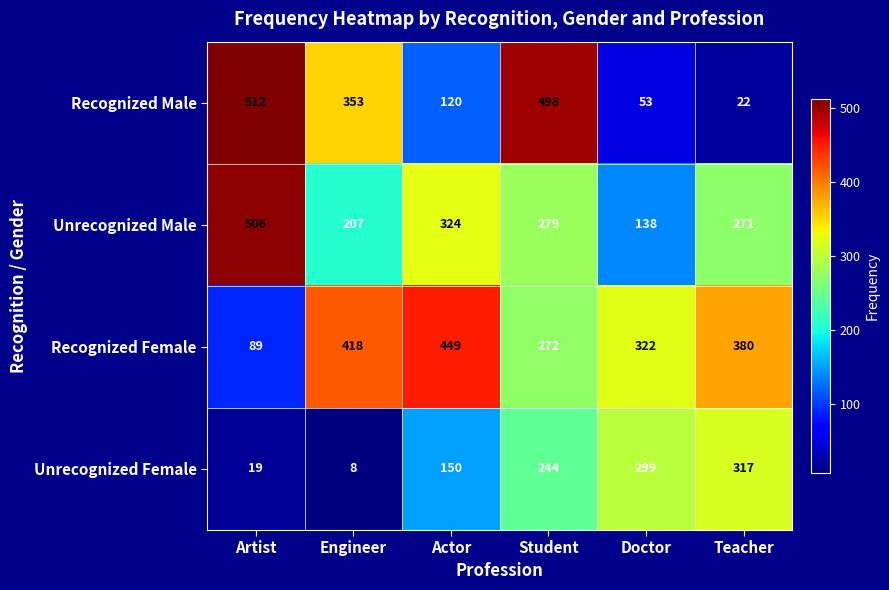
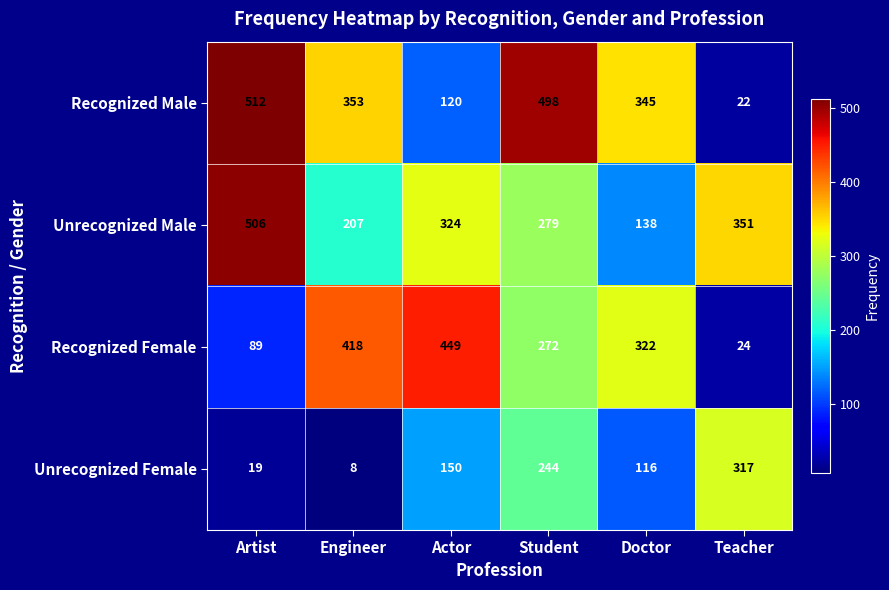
Recognized Male, Doctor: 53 -> 345
Unrecognized Male, Teacher: 271 -> 351
Recognized Female, Teacher: 380 -> 24
Unrecognized Female, Doctor: 299 -> 116
